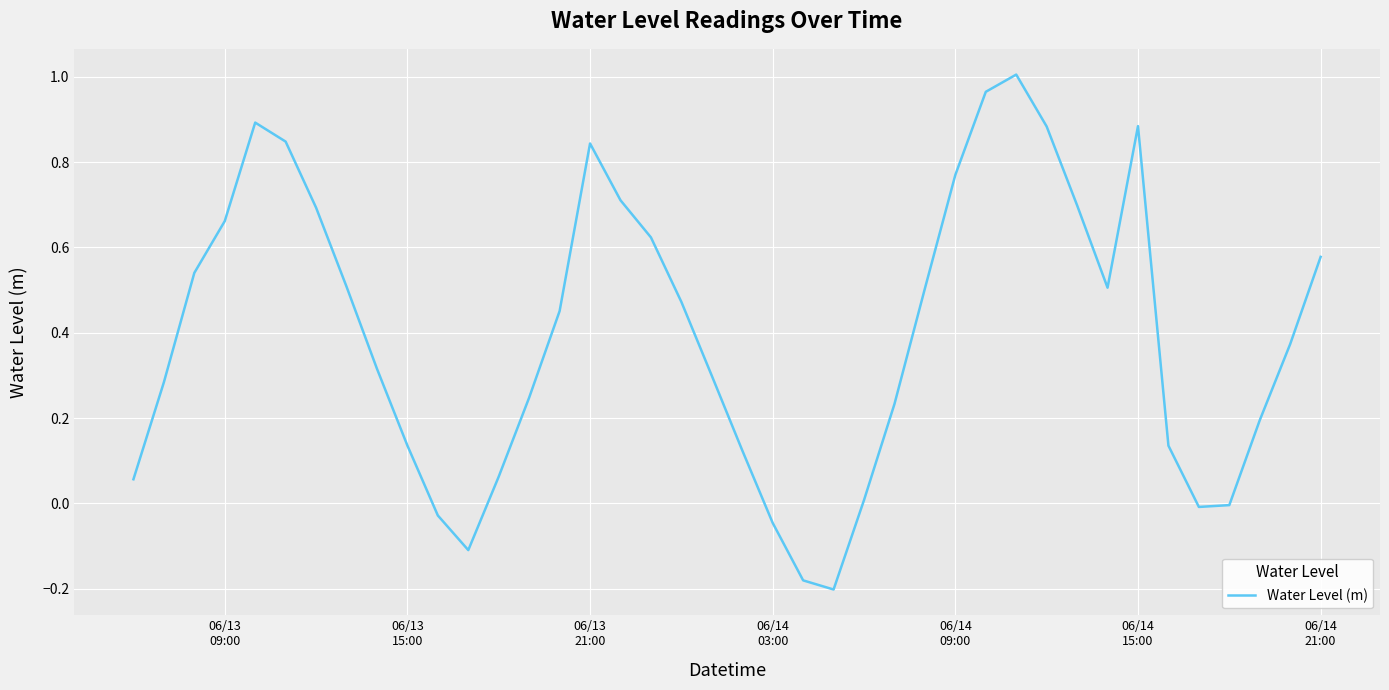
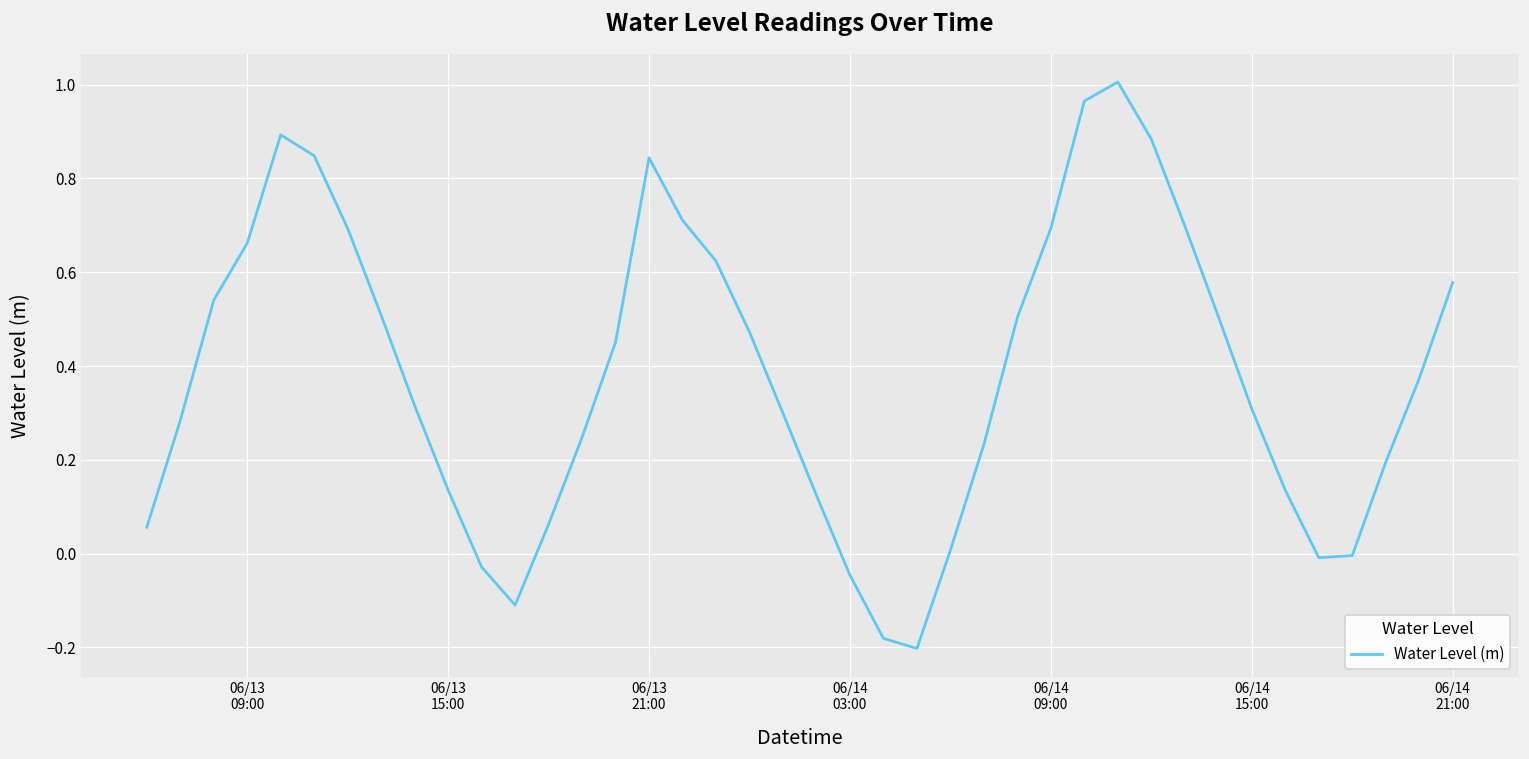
06/14 09:00: 0.77 -> 0.69
06/14 15:00: 0.88 -> 0.31
